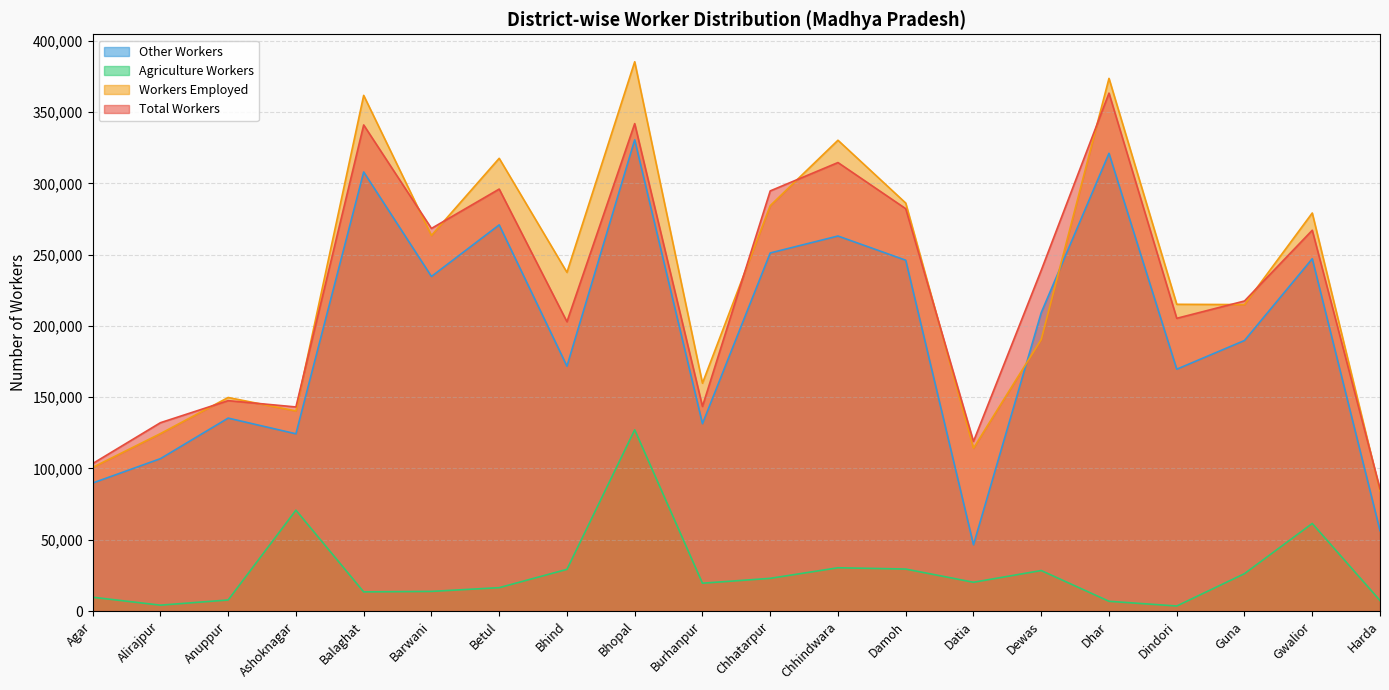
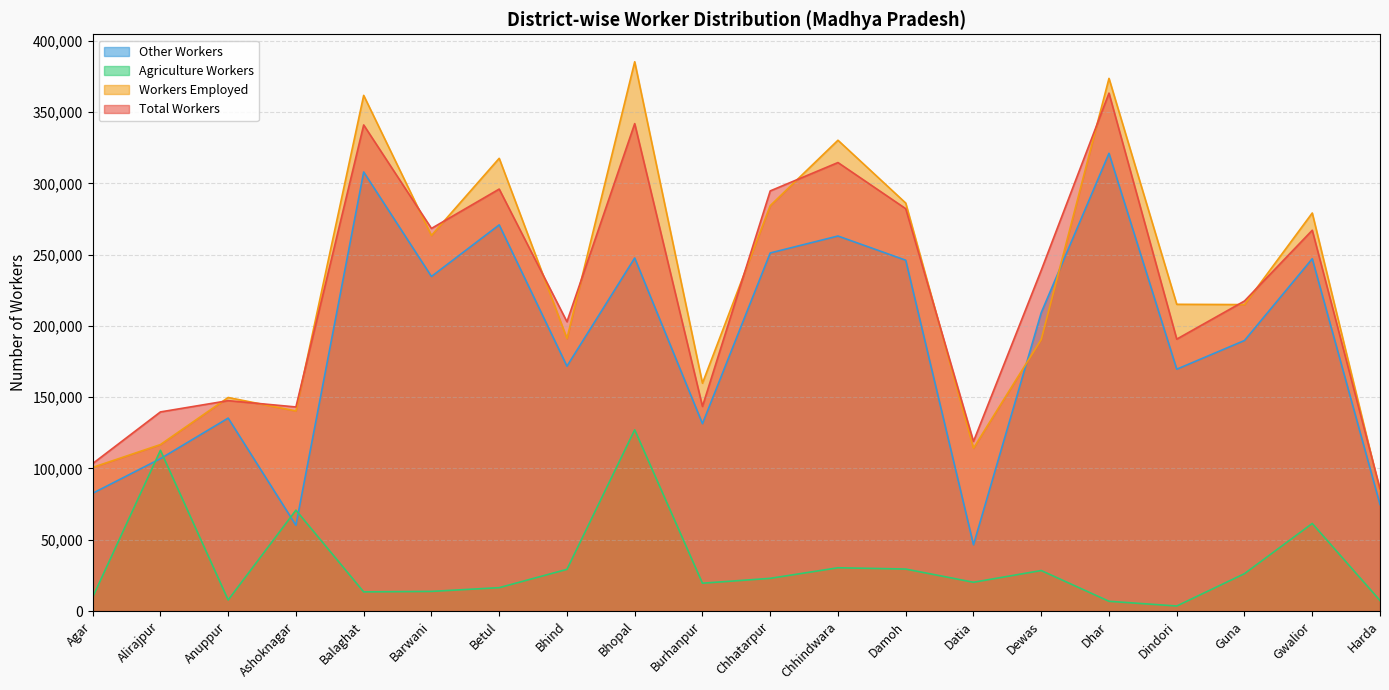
Other Workers, Agar: 90,000 -> 83,000
Agriculture Workers, Alirajpur: 4,000 -> 113,000
Workers Employed, Alirajpur: 124,000 -> 117,000
Total Workers, Alirajpur: 132,000 -> 140,000
Other Workers, Ashoknagar: 124,000 -> 60,000
Workers Employed, Bhind: 238,000 -> 191,000
Other Workers, Bhopal: 331,000 -> 248,000
Total Workers, Dindori: 205,000 -> 191,000
Other Workers, Harda: 56,000 -> 75,000
